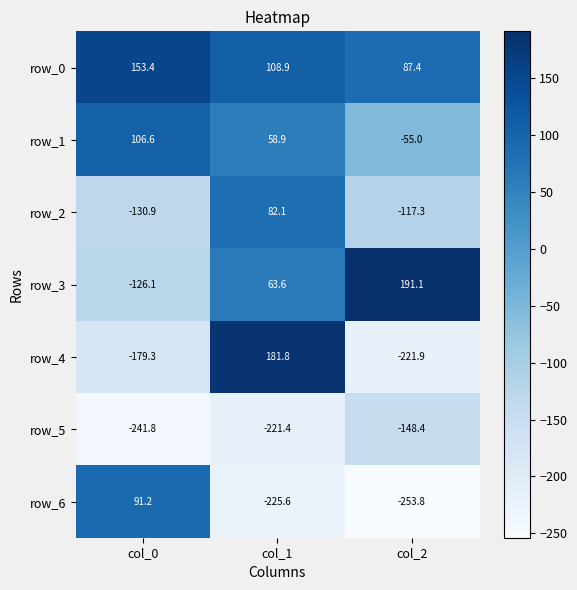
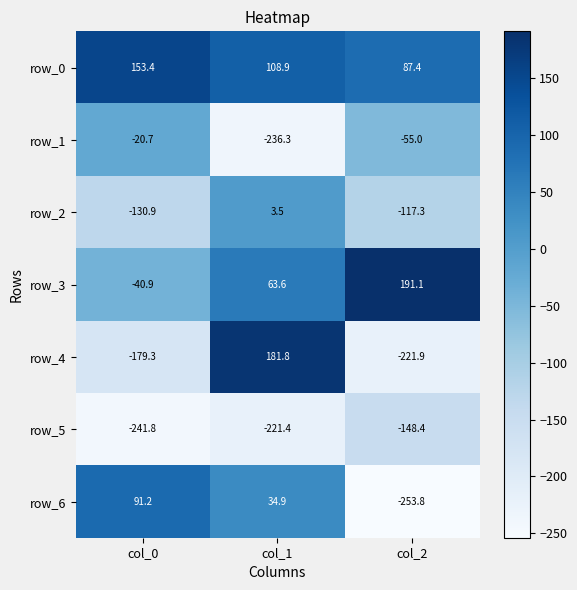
row_1, col_0: 106.6 -> -20.7
row_1, col_1: 58.9 -> -236.3
row_2, col_1: 82.1 -> 3.5
row_3, col_0: -126.1 -> -40.9
row_6, col_1: -225.6 -> 34.9
